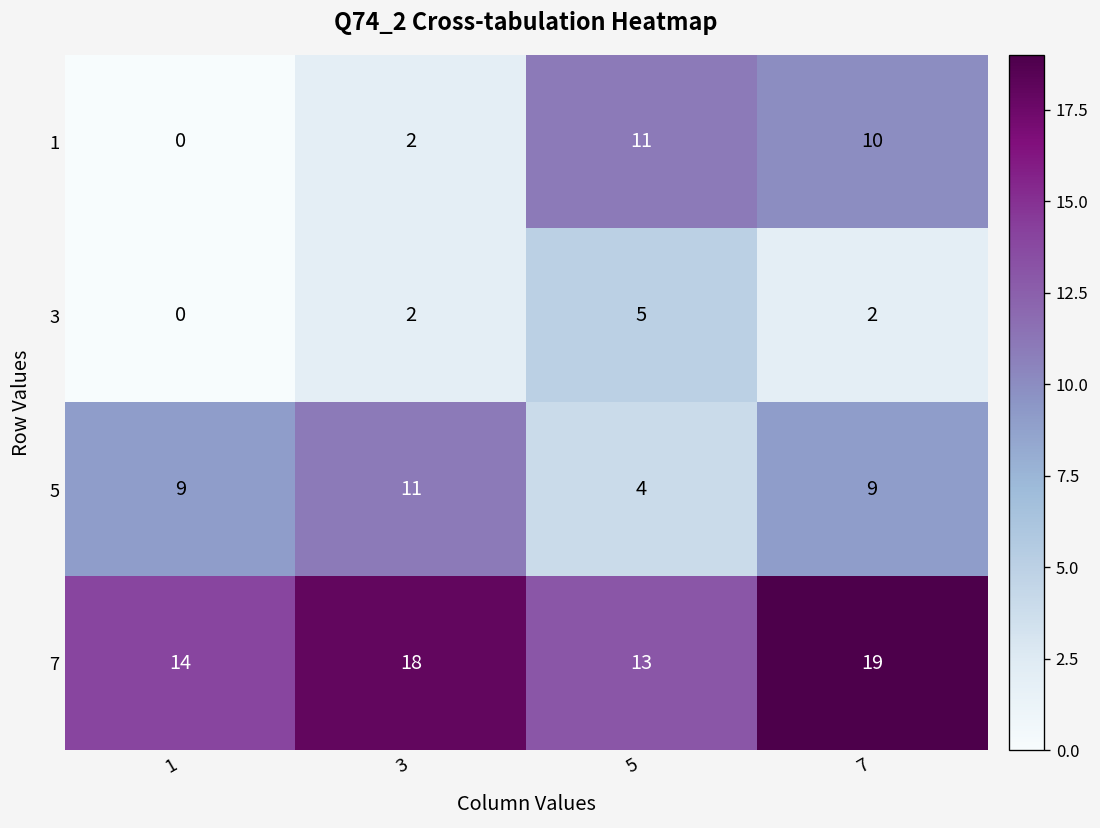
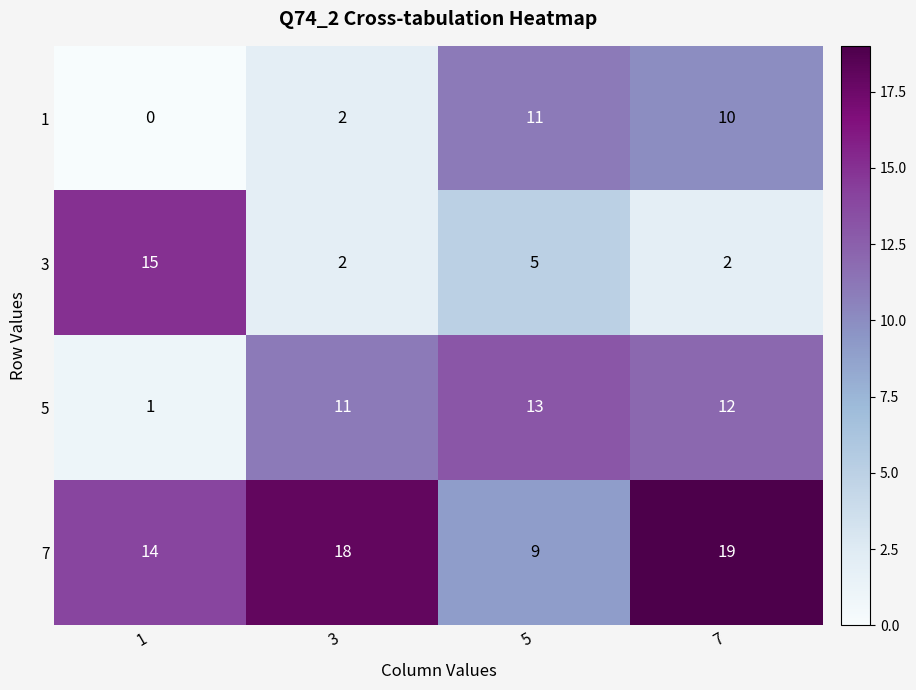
3, 1: 0 -> 15
5, 1: 9 -> 1
5, 5: 4 -> 13
5, 7: 9 -> 12
7, 5: 13 -> 9
